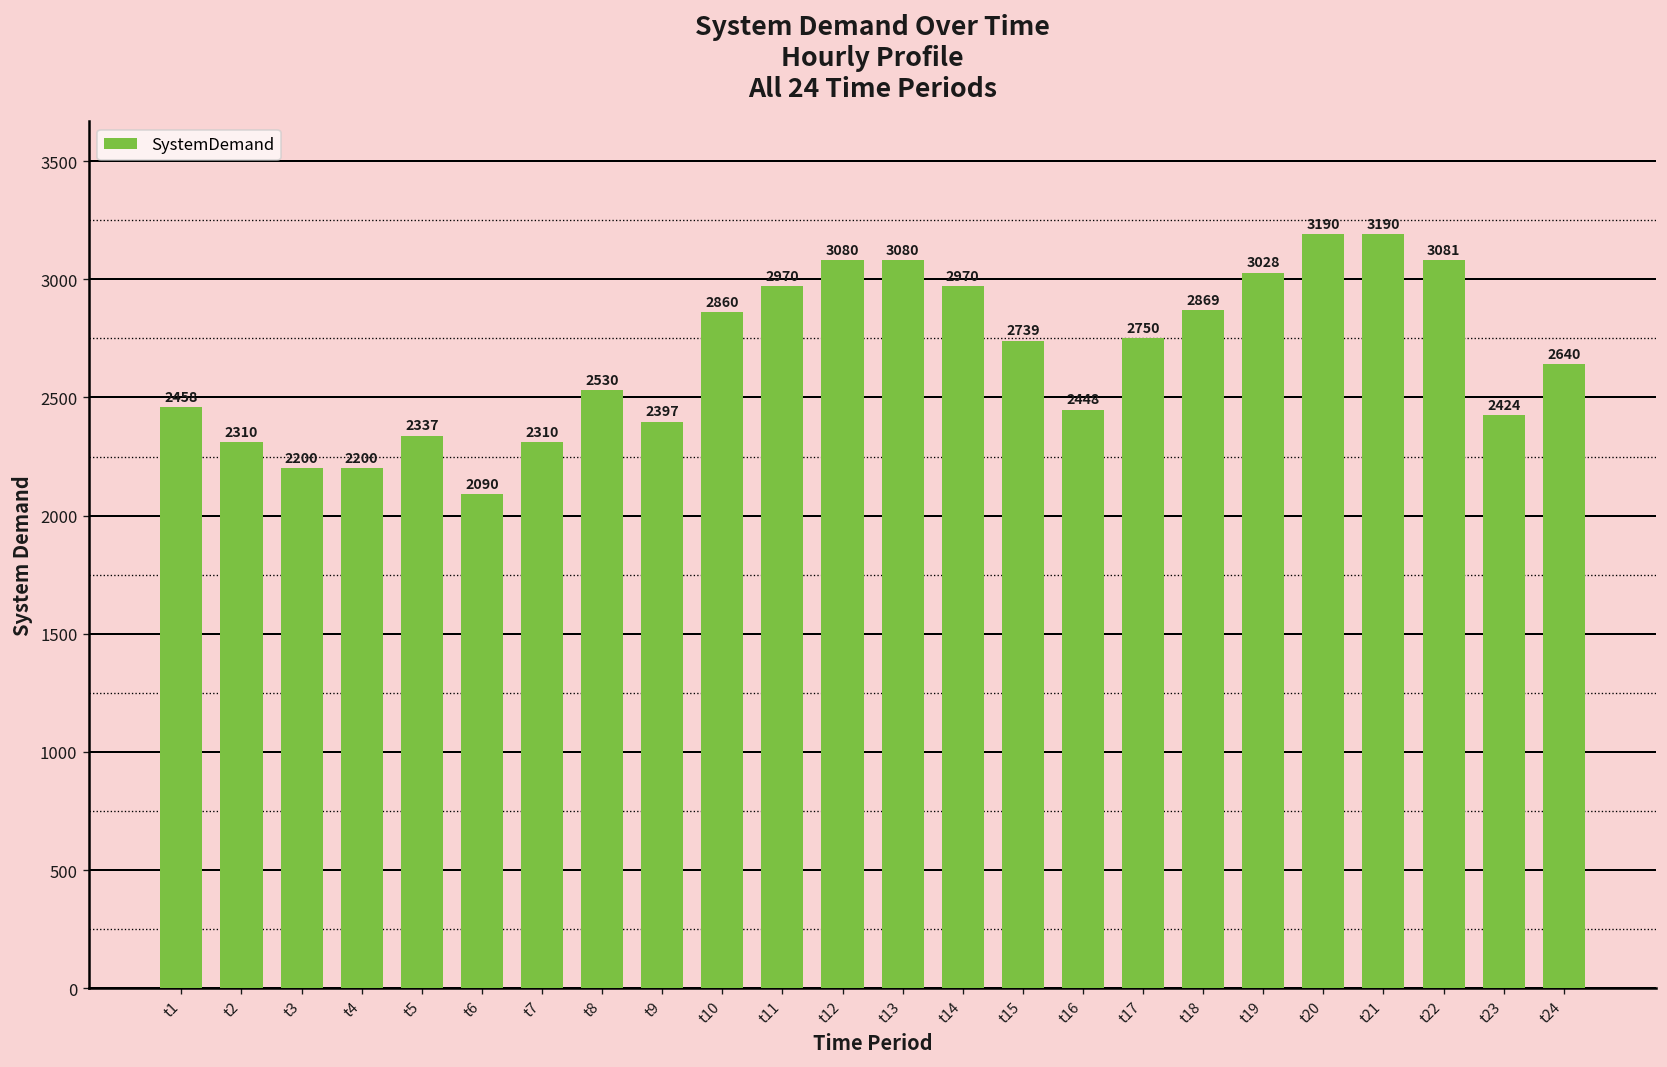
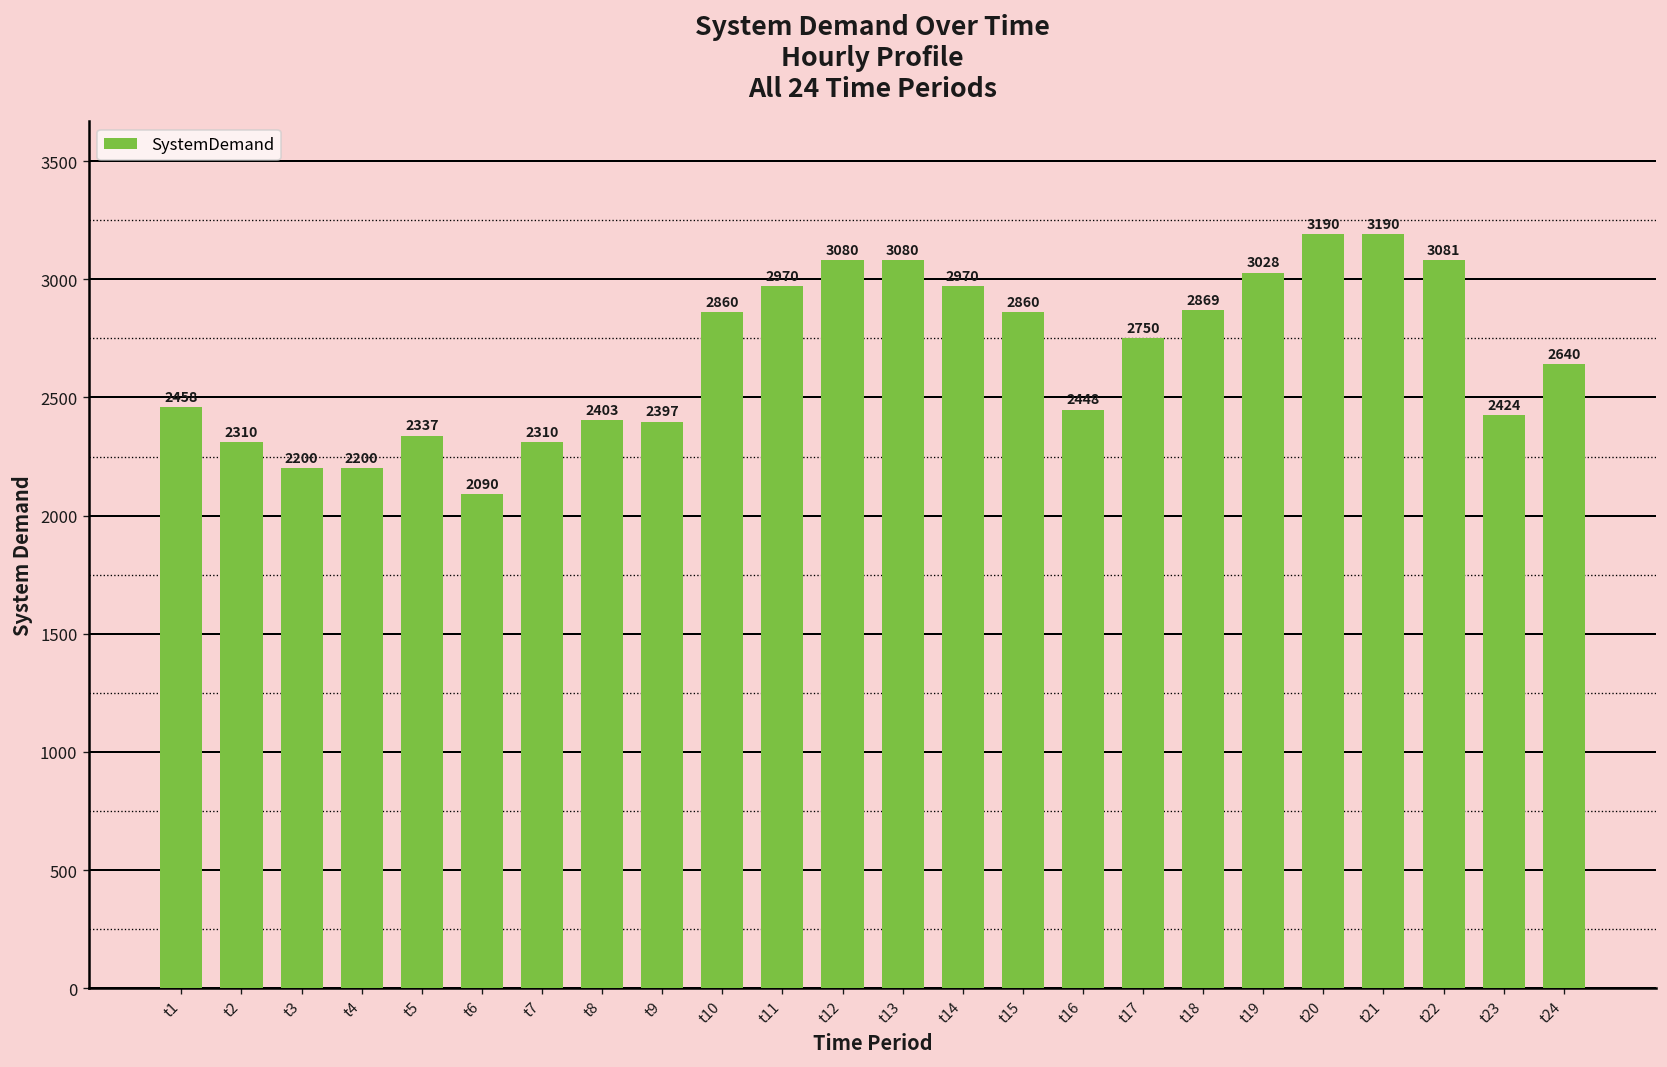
t8: 2530 -> 2403
t15: 2739 -> 2860
